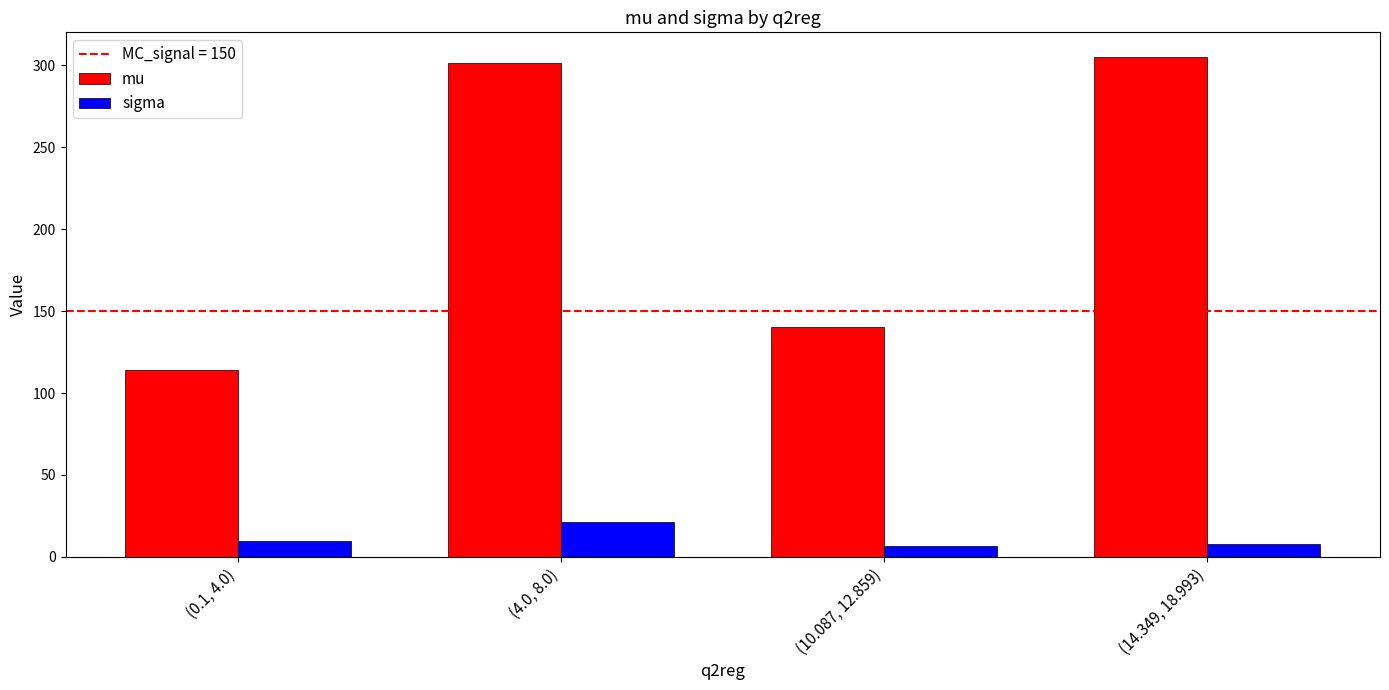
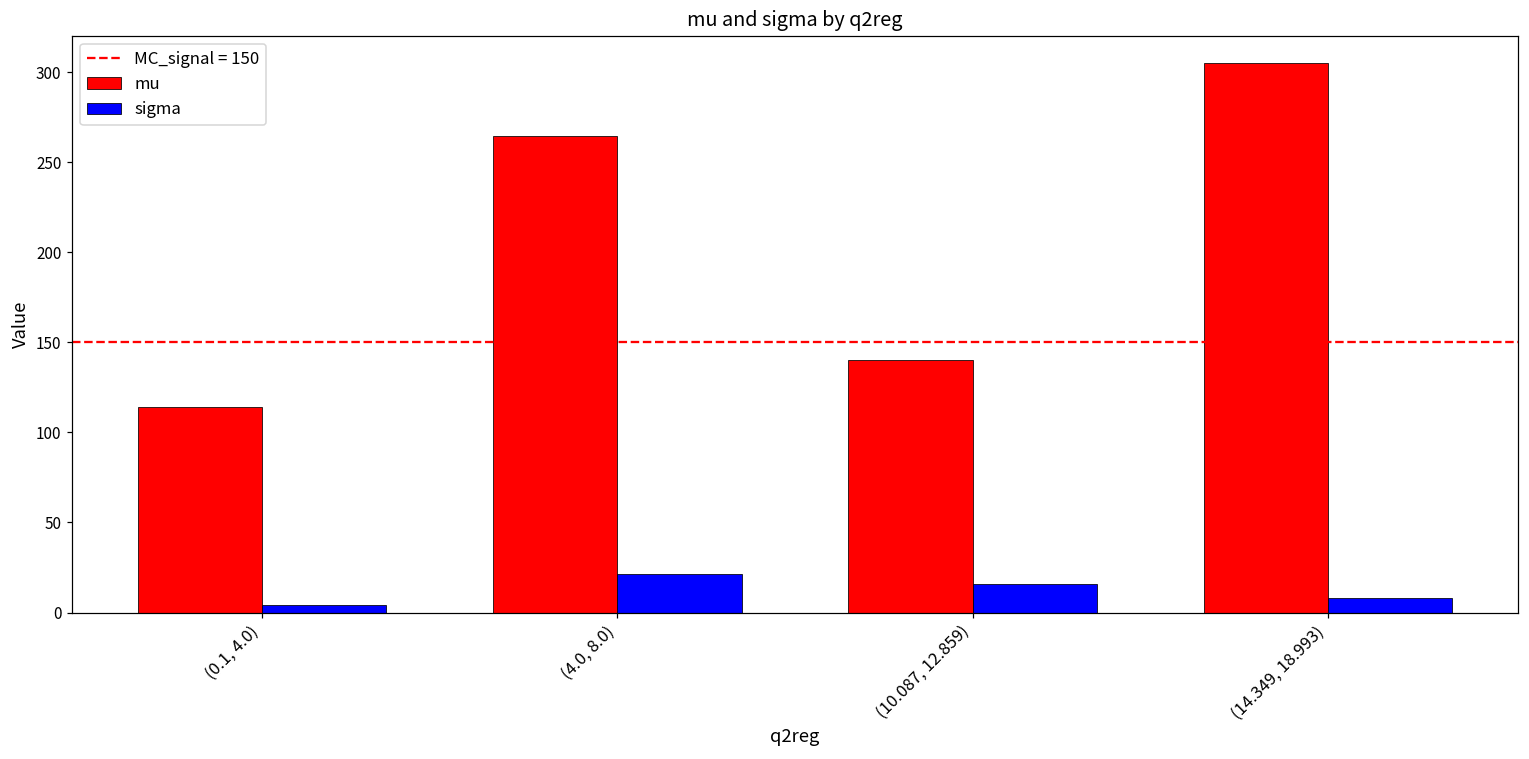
sigma, (0.1, 4.0): 10 -> 4
mu, (4.0, 8.0): 302 -> 265
sigma, (10.087, 12.859): 7 -> 16
